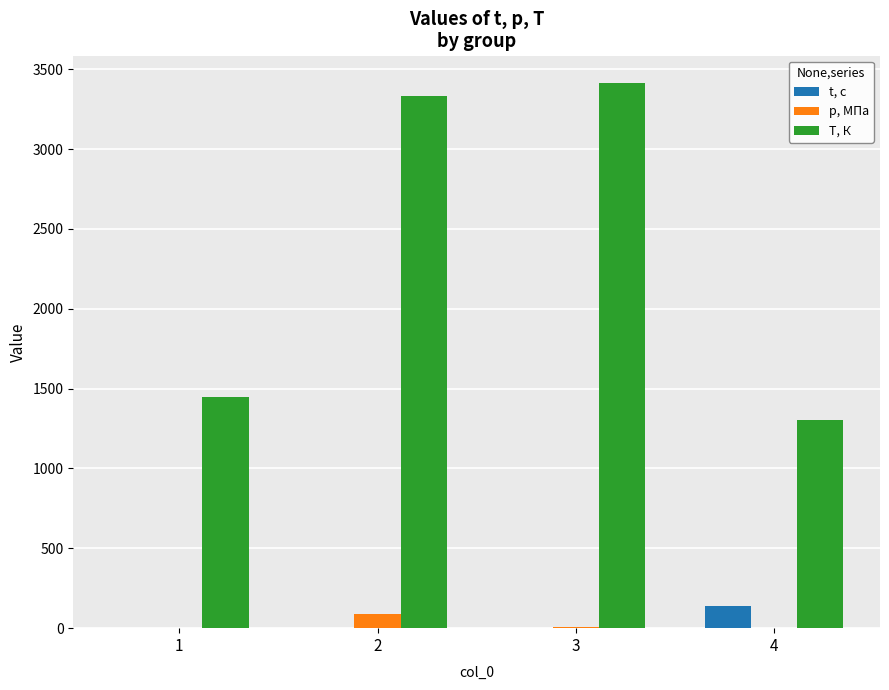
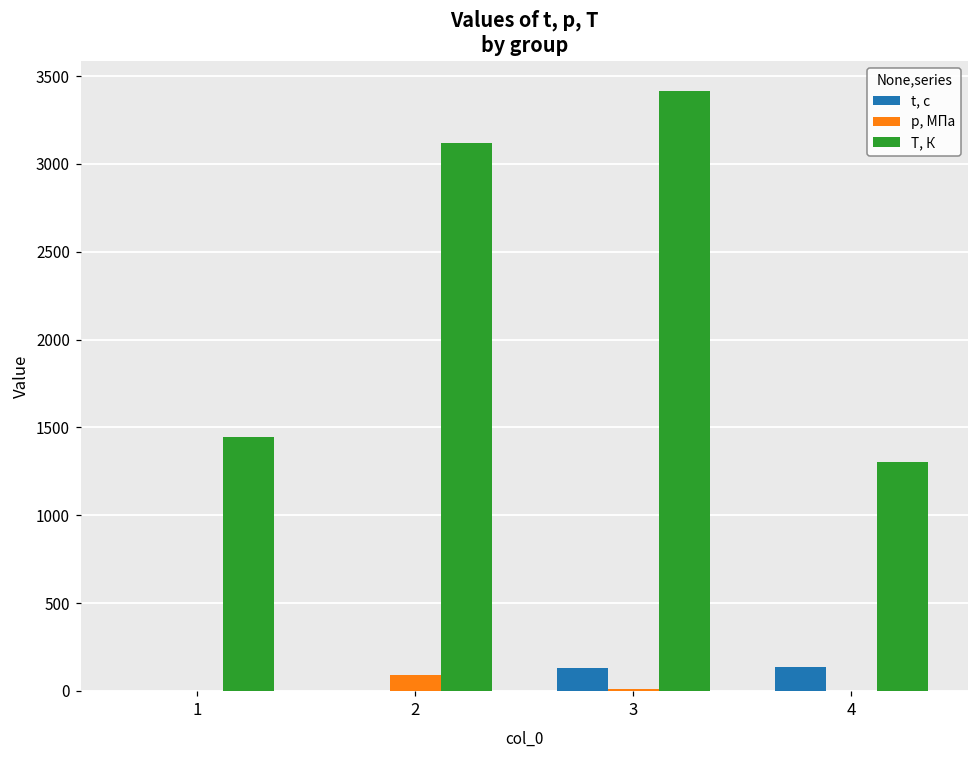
T, К, 2: 3330 -> 3120
t, с, 3: 0 -> 130
